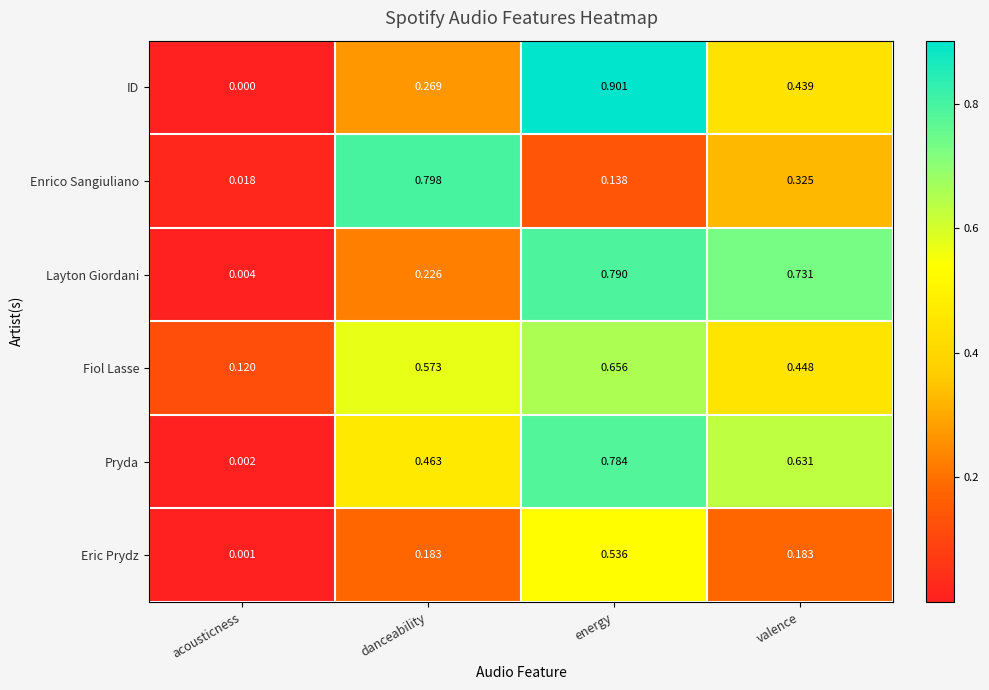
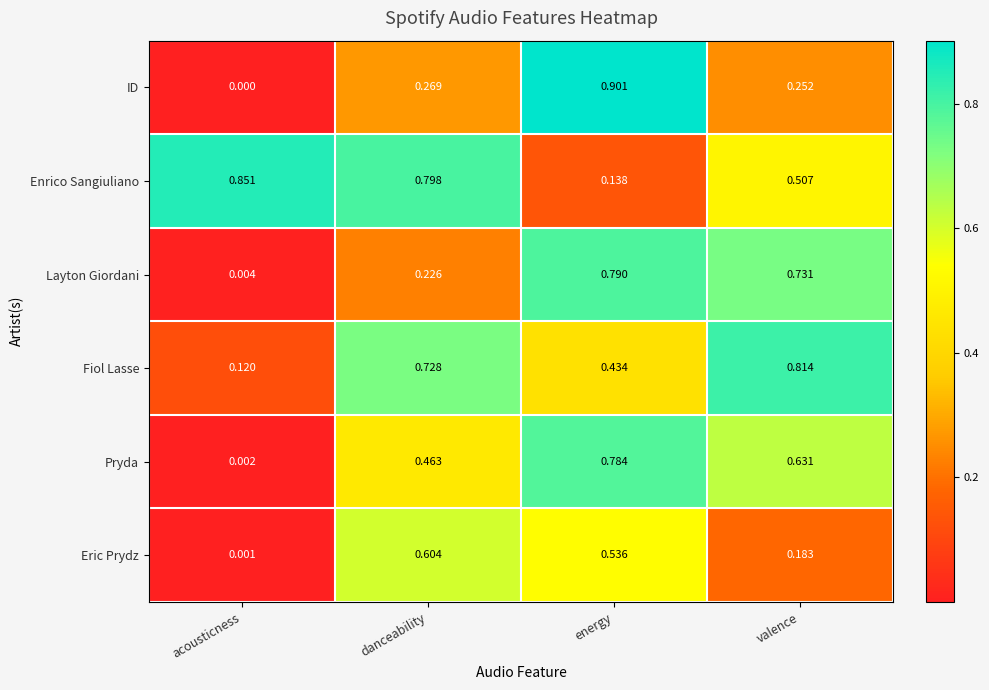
ID, valence: 0.439 -> 0.252
Enrico Sangiuliano, acousticness: 0.018 -> 0.851
Enrico Sangiuliano, valence: 0.325 -> 0.507
Fiol Lasse, danceability: 0.573 -> 0.728
Fiol Lasse, energy: 0.656 -> 0.434
Fiol Lasse, valence: 0.448 -> 0.814
Eric Prydz, danceability: 0.183 -> 0.604
